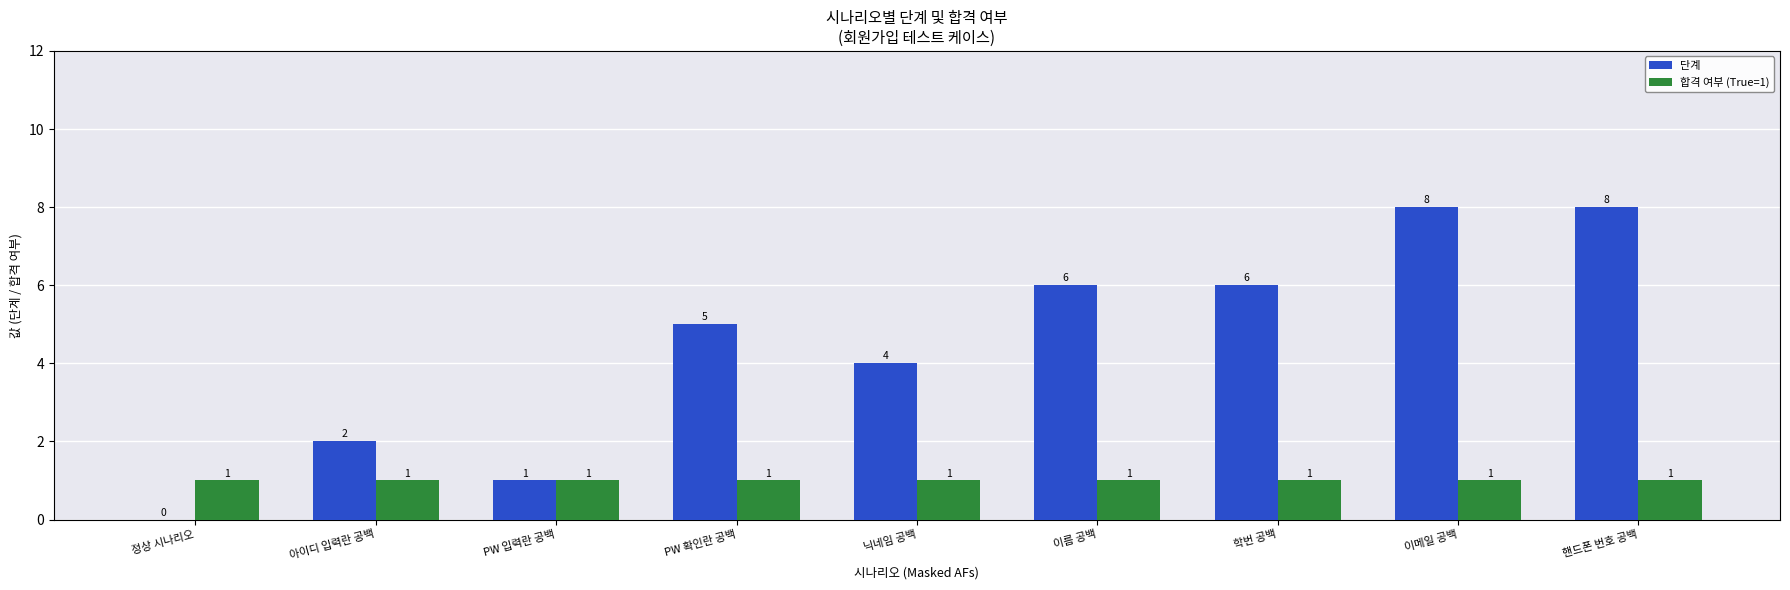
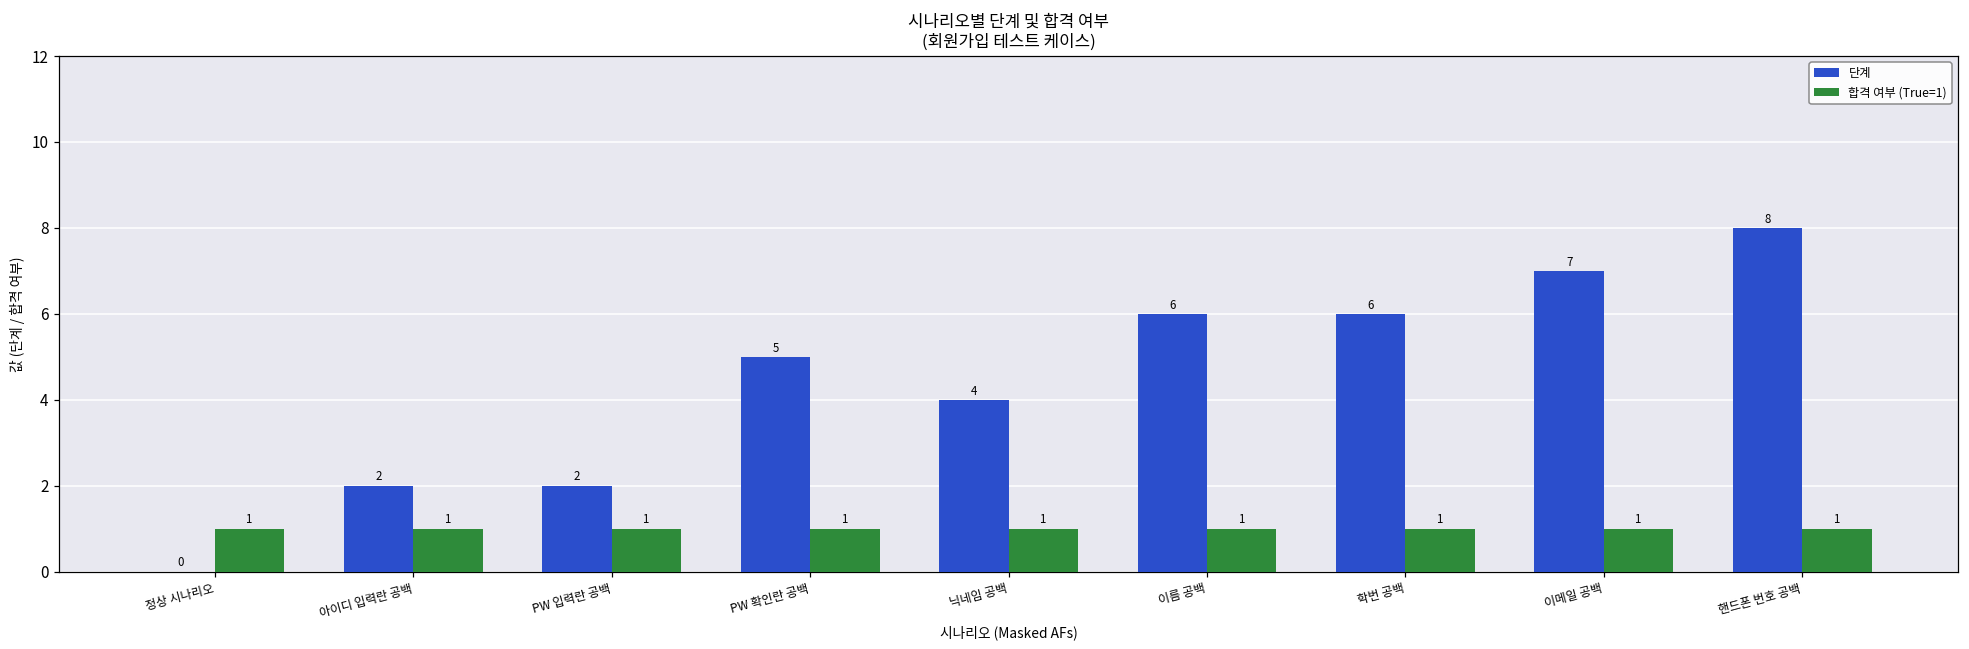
단계, PW 입력란 공백: 1 -> 2
단계, 이메일 공백: 8 -> 7
